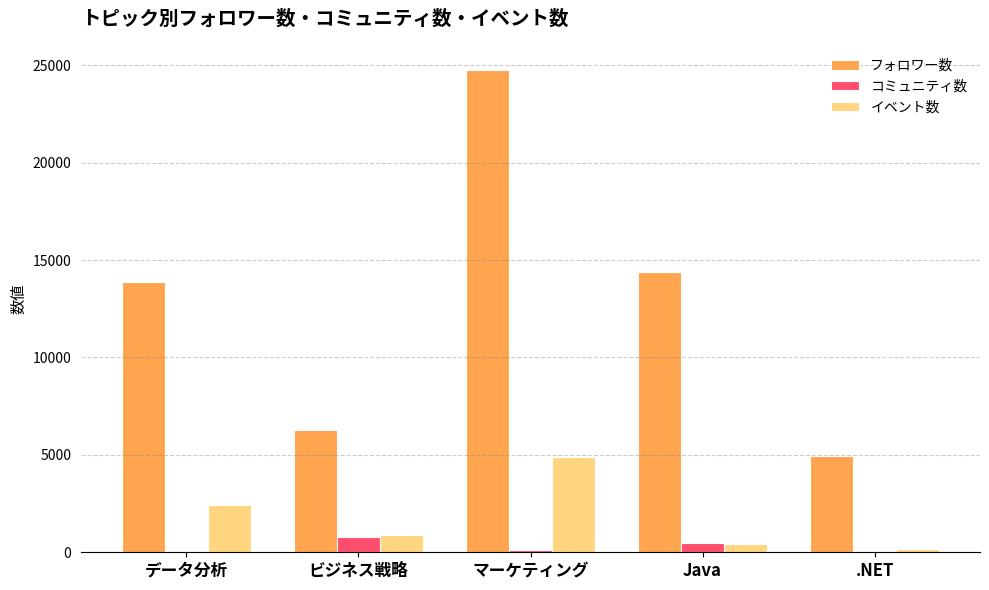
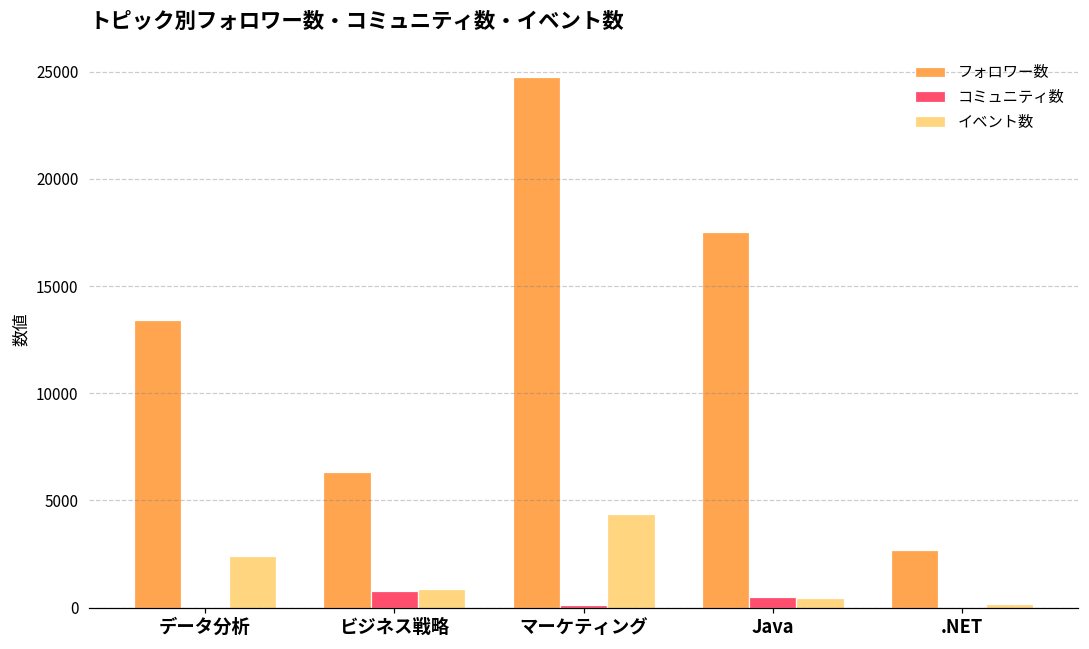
フォロワー数, データ分析: 13900 -> 13400
イベント数, マーケティング: 4900 -> 4400
フォロワー数, Java: 14400 -> 17500
フォロワー数, .NET: 4900 -> 2700
